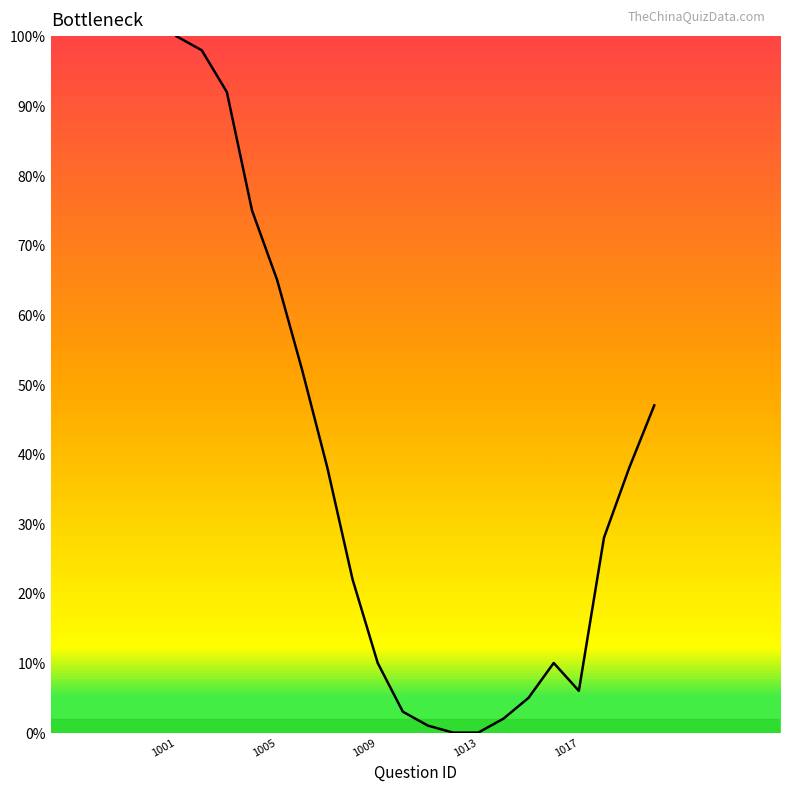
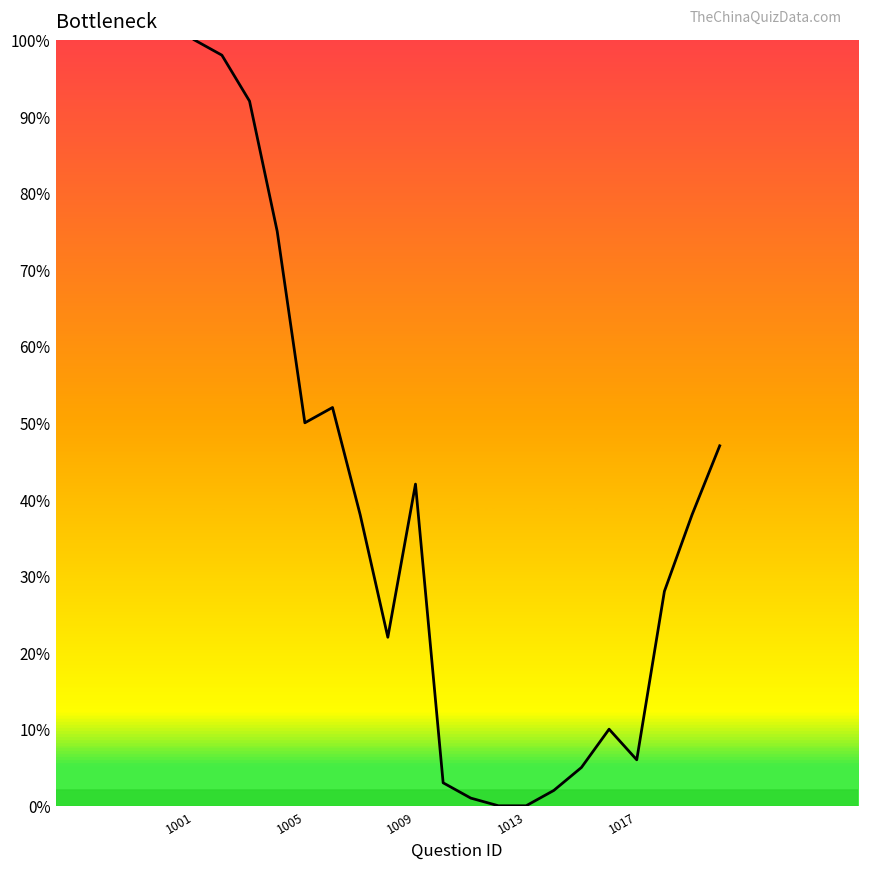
1005: 65% -> 50%
1009: 10% -> 42%
